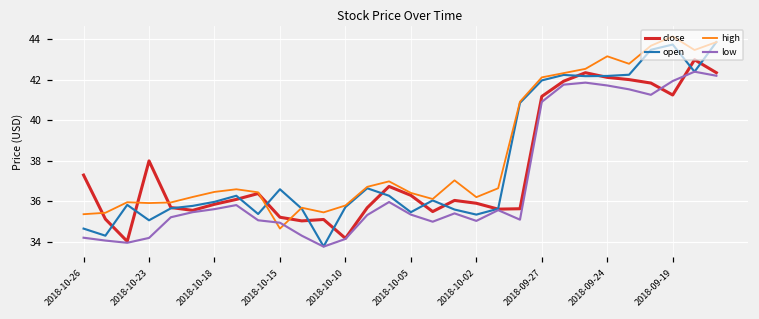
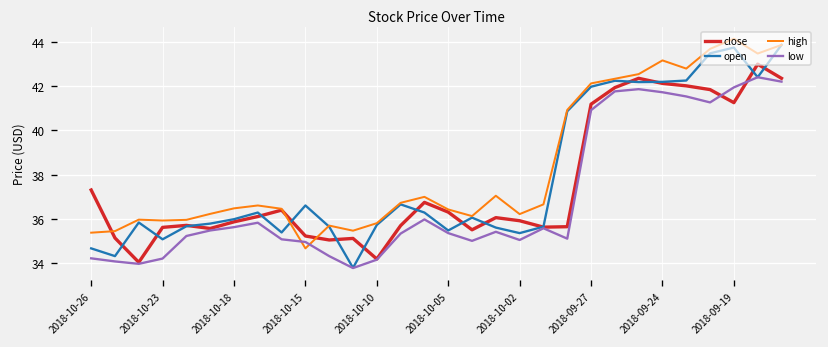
close, 2018-10-23: 38.0 -> 35.6
